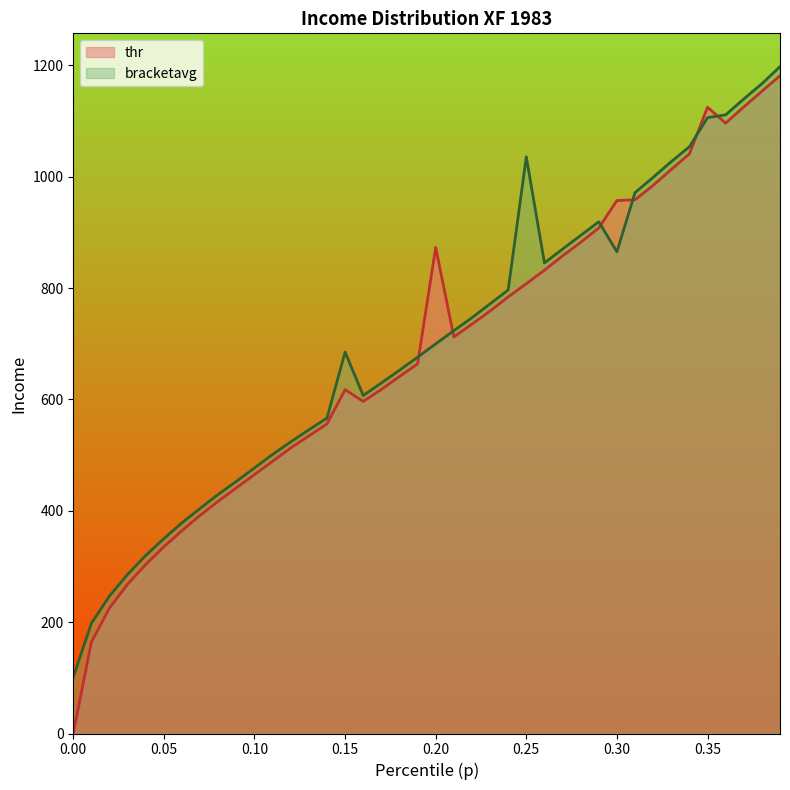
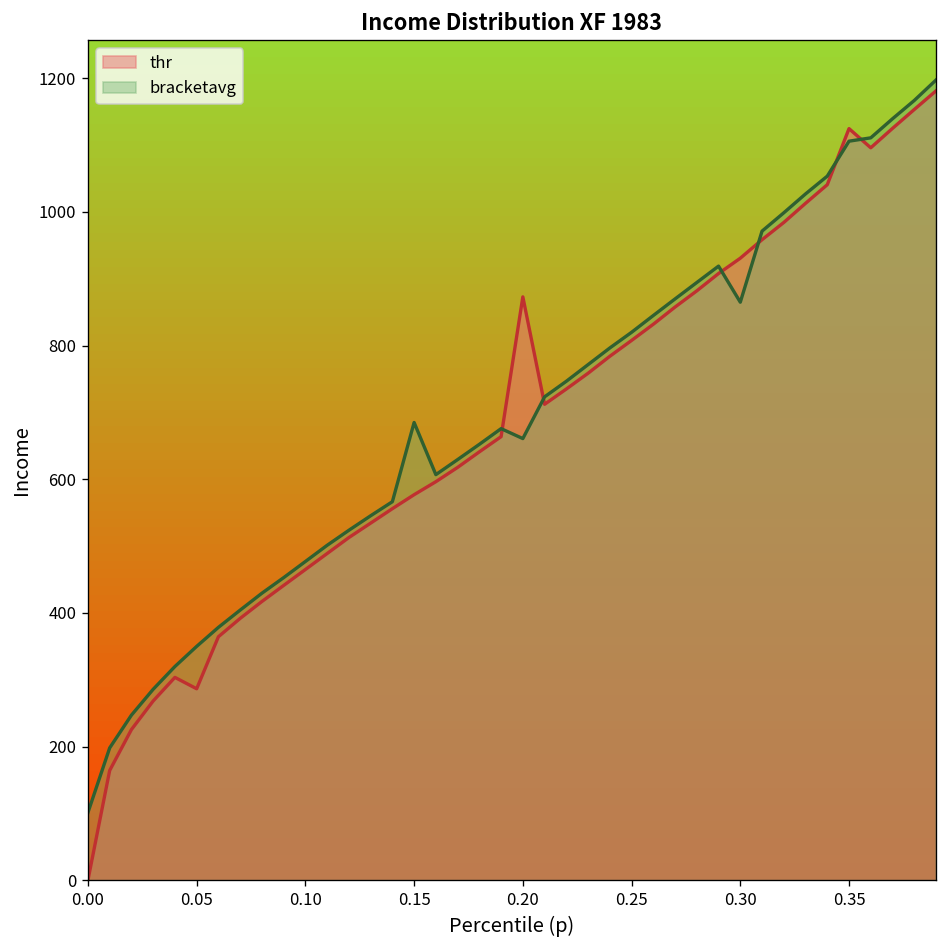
thr, 0.05: 340 -> 290
thr, 0.15: 620 -> 580
bracketavg, 0.20: 700 -> 660
bracketavg, 0.25: 1040 -> 820
thr, 0.30: 960 -> 930
